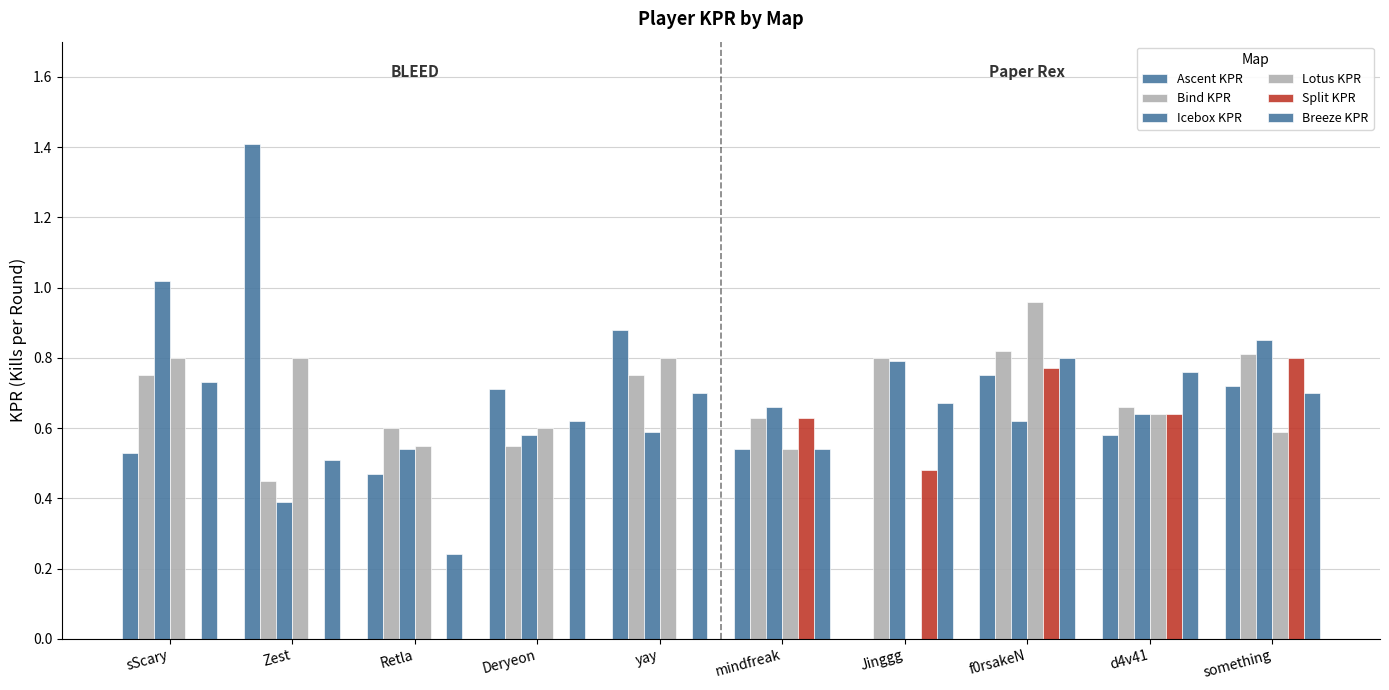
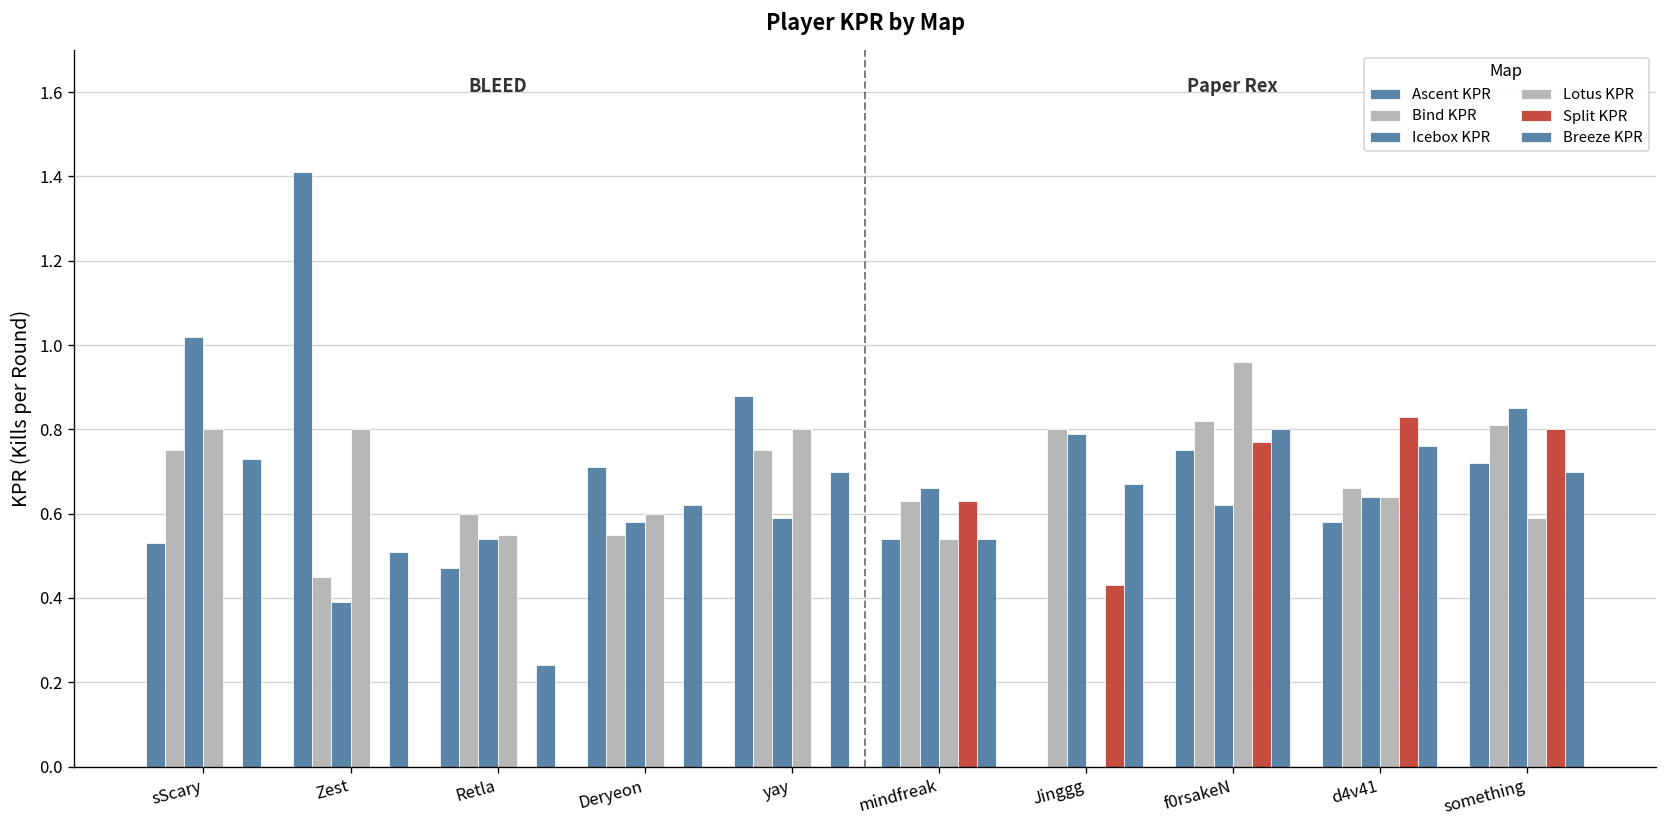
Split KPR, Jinggg: 0.48 -> 0.43
Split KPR, d4v41: 0.64 -> 0.83
